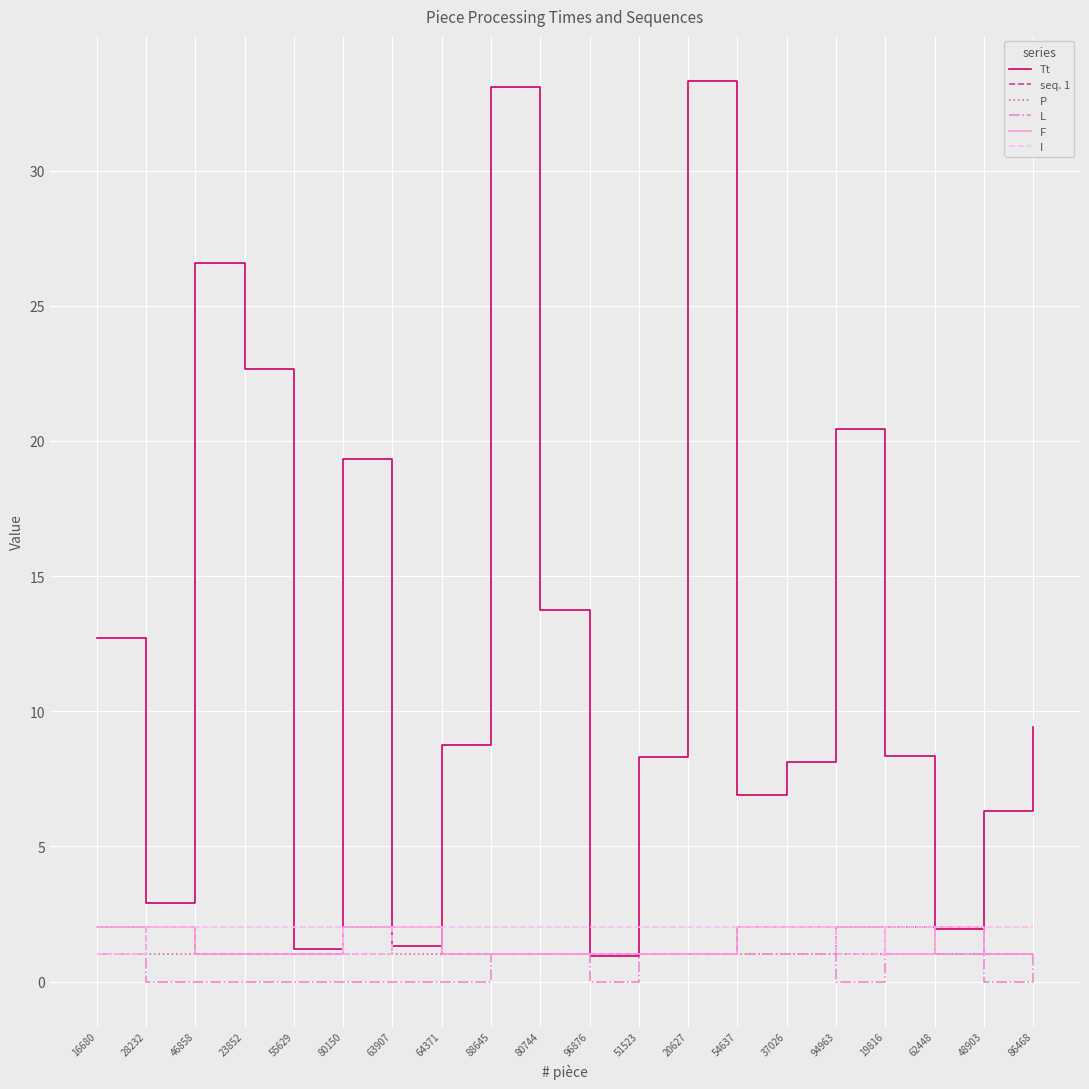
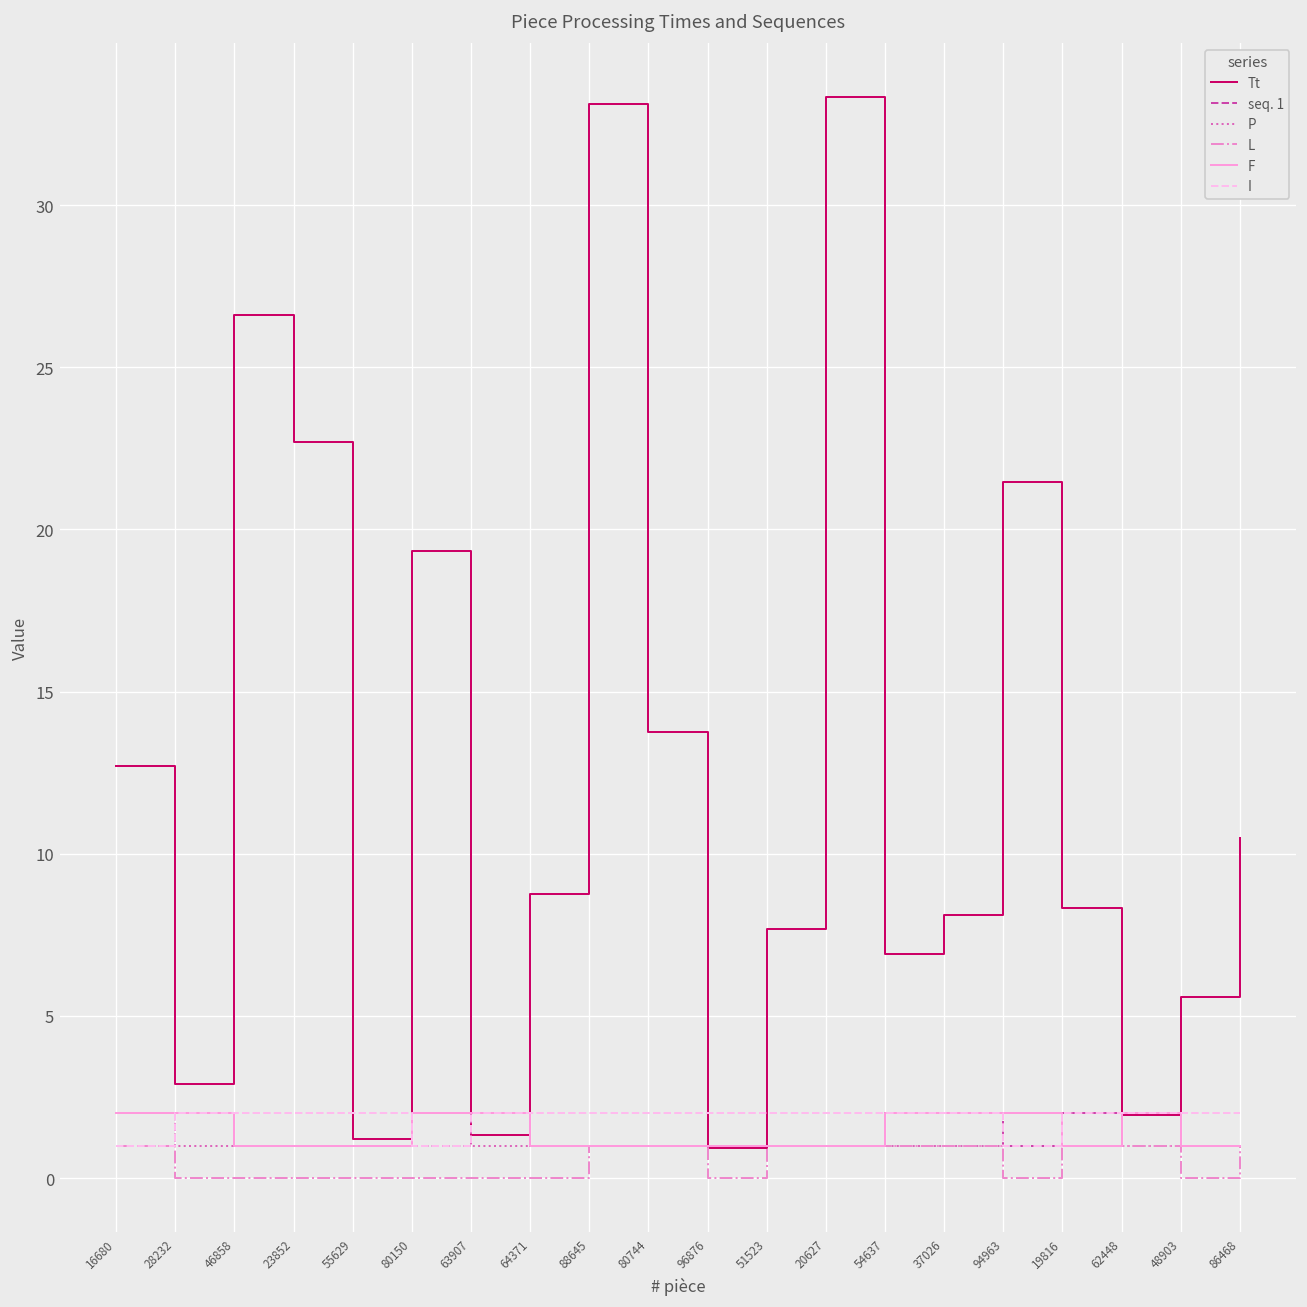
Tt, 51523: 8.3 -> 7.7
Tt, 94963: 20.4 -> 21.4
Tt, 48903: 6.3 -> 5.6
Tt, 86468: 9.4 -> 10.5
